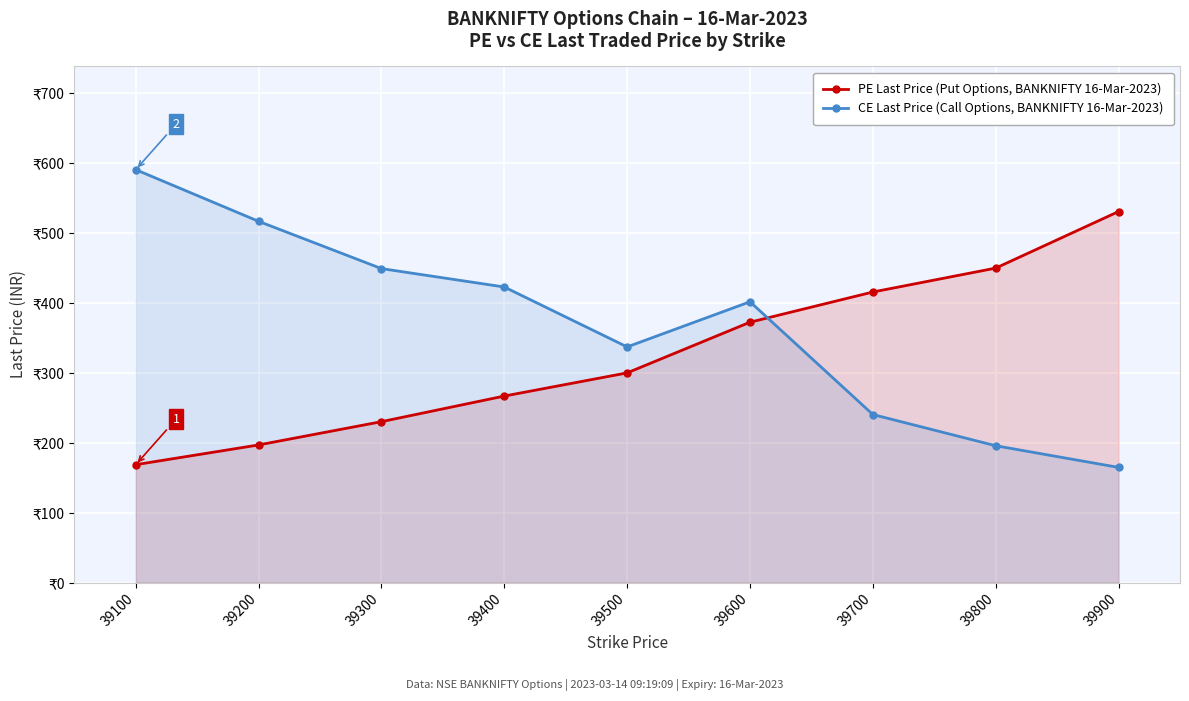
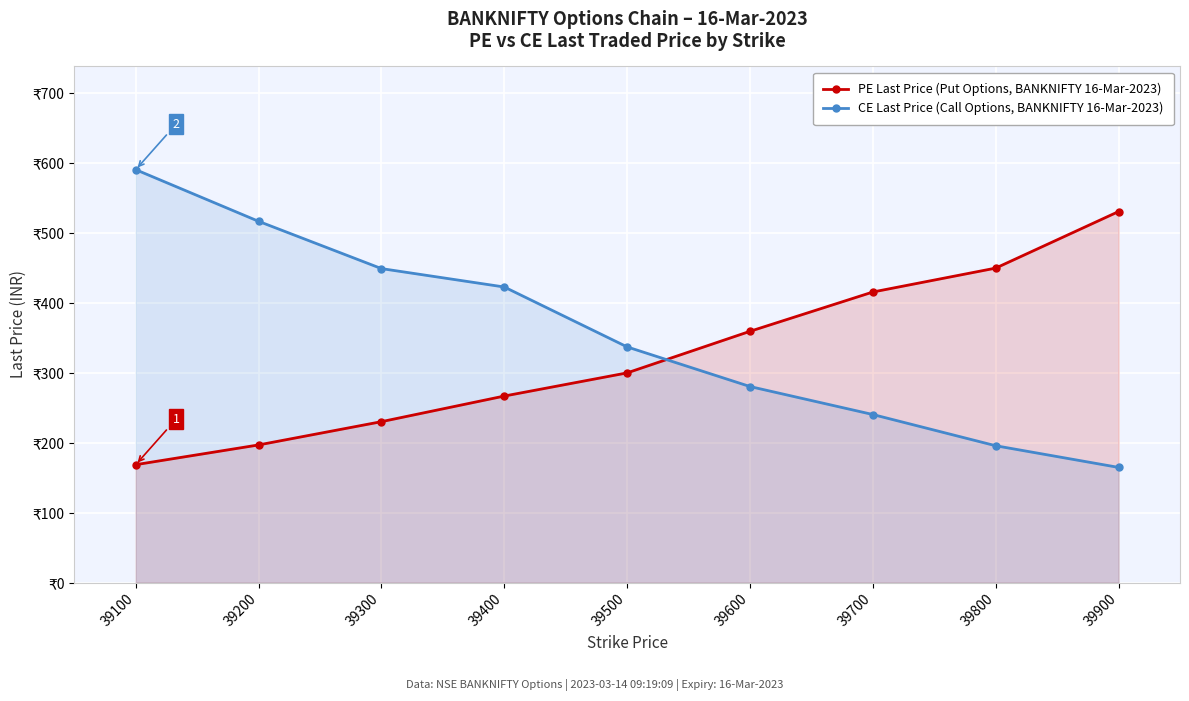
PE Last Price (Put Options, BANKNIFTY 16-Mar-2023), 39600: ₹370 -> ₹360
CE Last Price (Call Options, BANKNIFTY 16-Mar-2023), 39600: ₹400 -> ₹280
